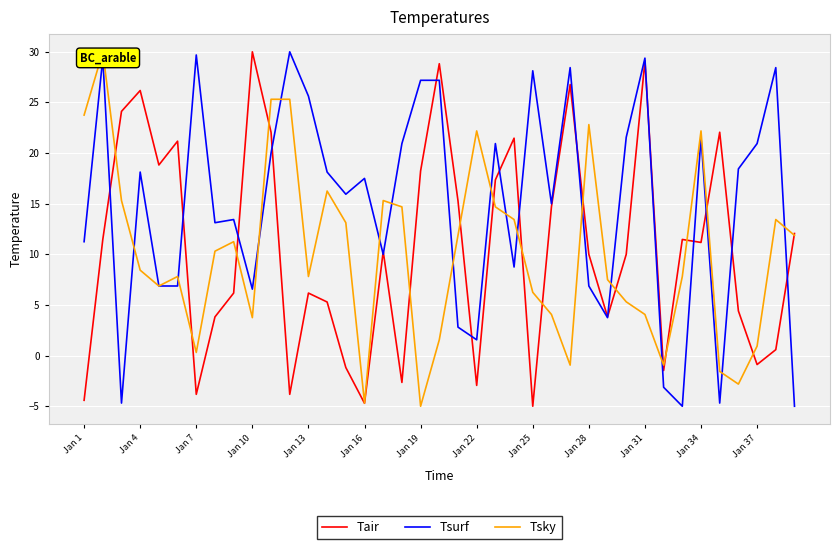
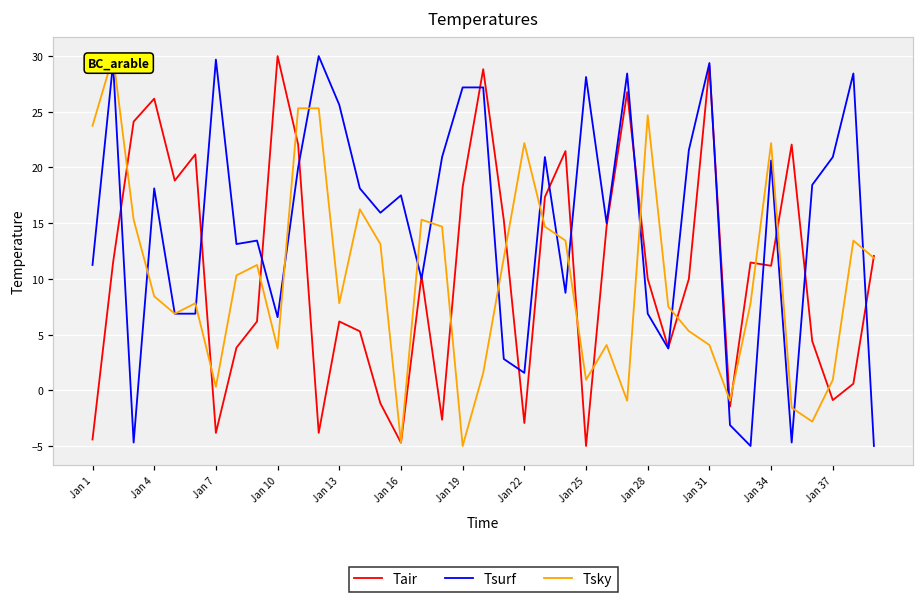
Tsky, Jan 25: 6.3 -> 0.9
Tsky, Jan 28: 22.8 -> 24.7
Tsurf, Jan 34: 21.6 -> 20.6
